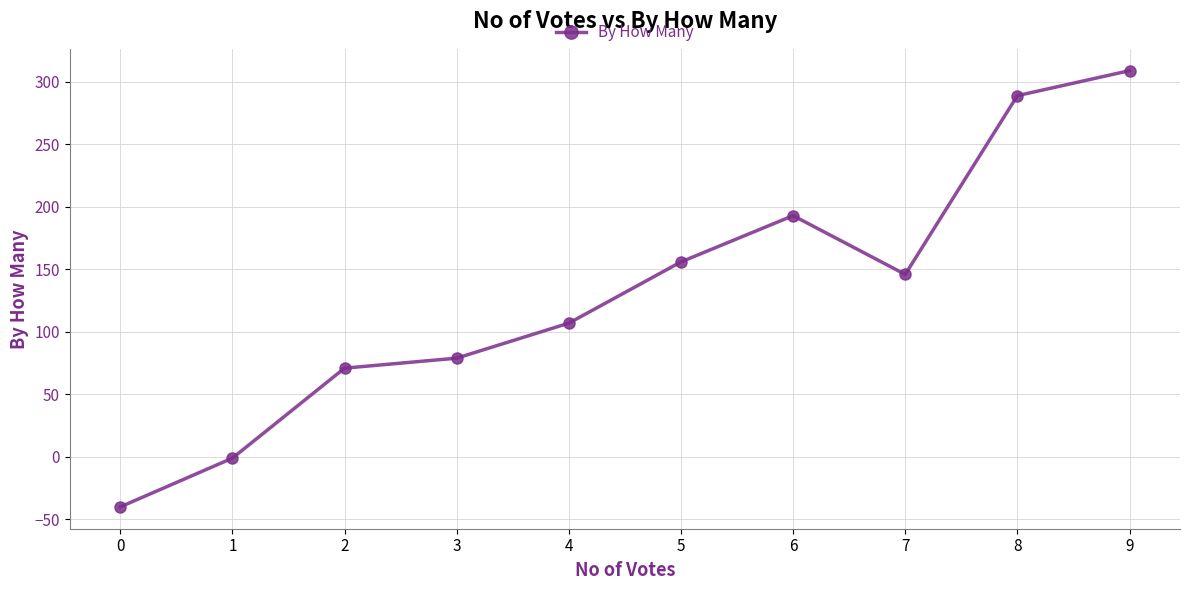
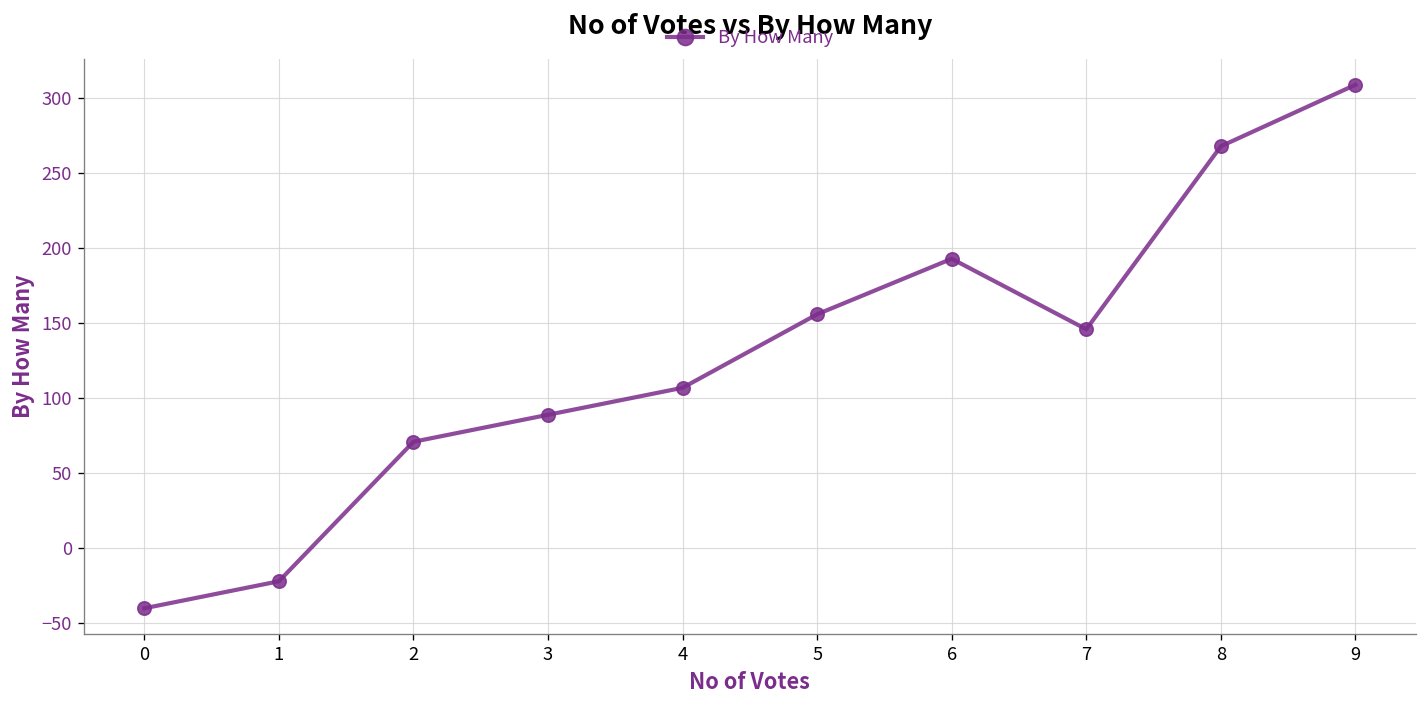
1: -1 -> -22
3: 79 -> 89
8: 289 -> 268
